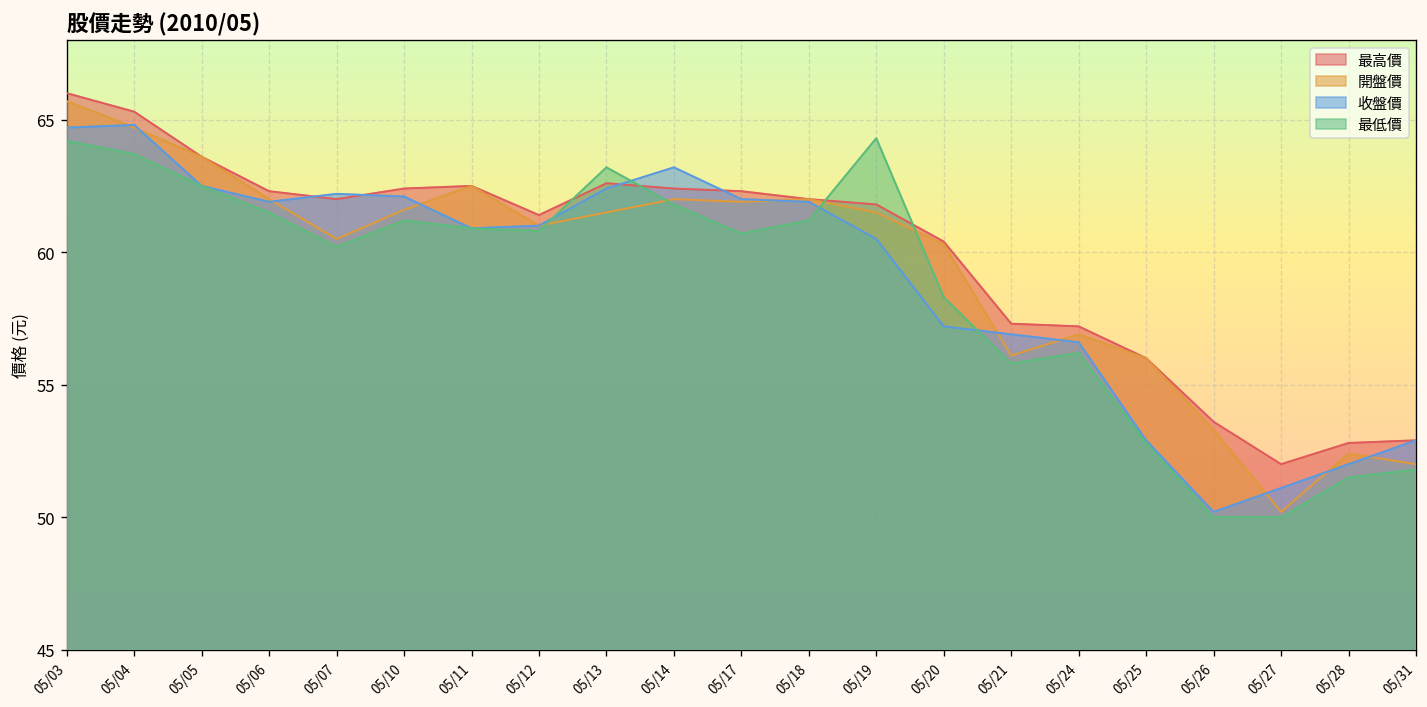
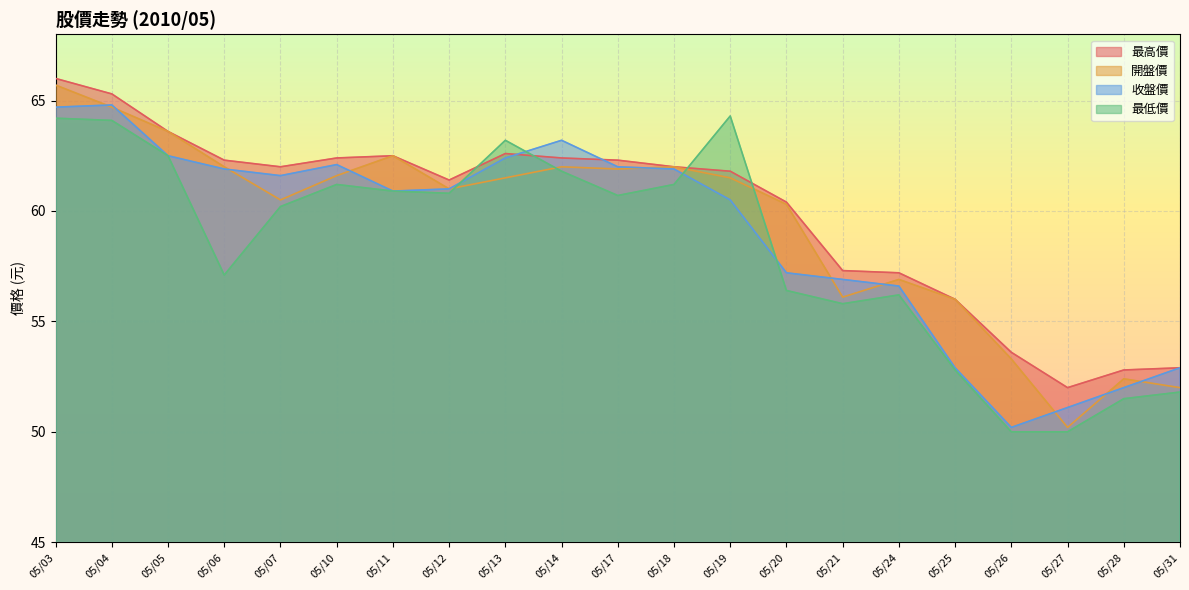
最低價, 05/04: 63.7 -> 64.1
最低價, 05/06: 61.5 -> 57.1
收盤價, 05/07: 62.2 -> 61.6
最低價, 05/20: 58.3 -> 56.4
